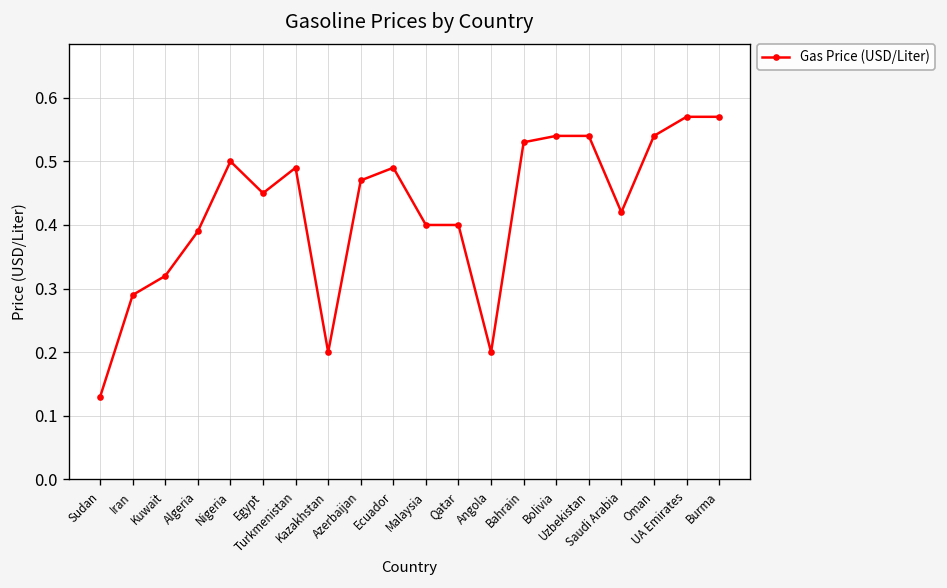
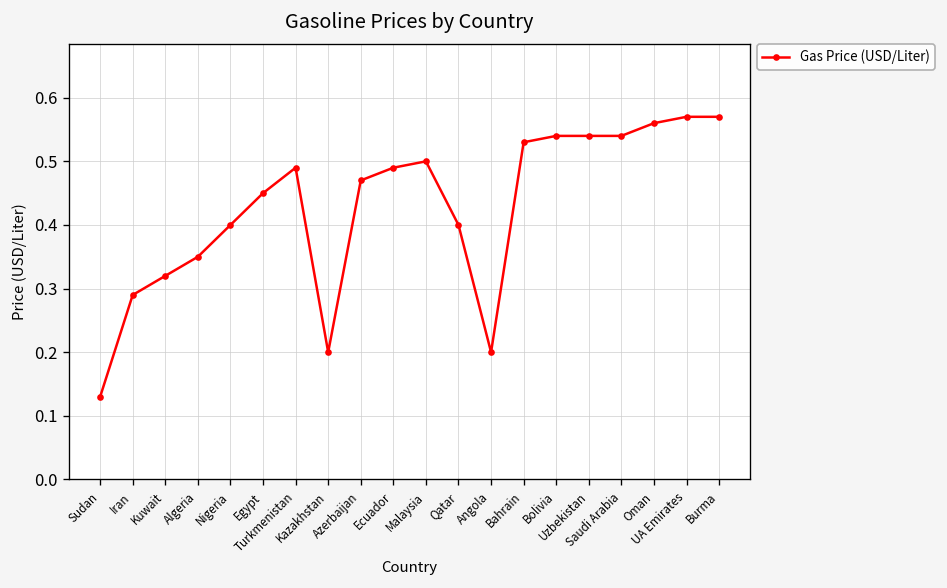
Algeria: 0.39 -> 0.35
Nigeria: 0.5 -> 0.4
Malaysia: 0.4 -> 0.5
Saudi Arabia: 0.42 -> 0.54
Oman: 0.54 -> 0.56
